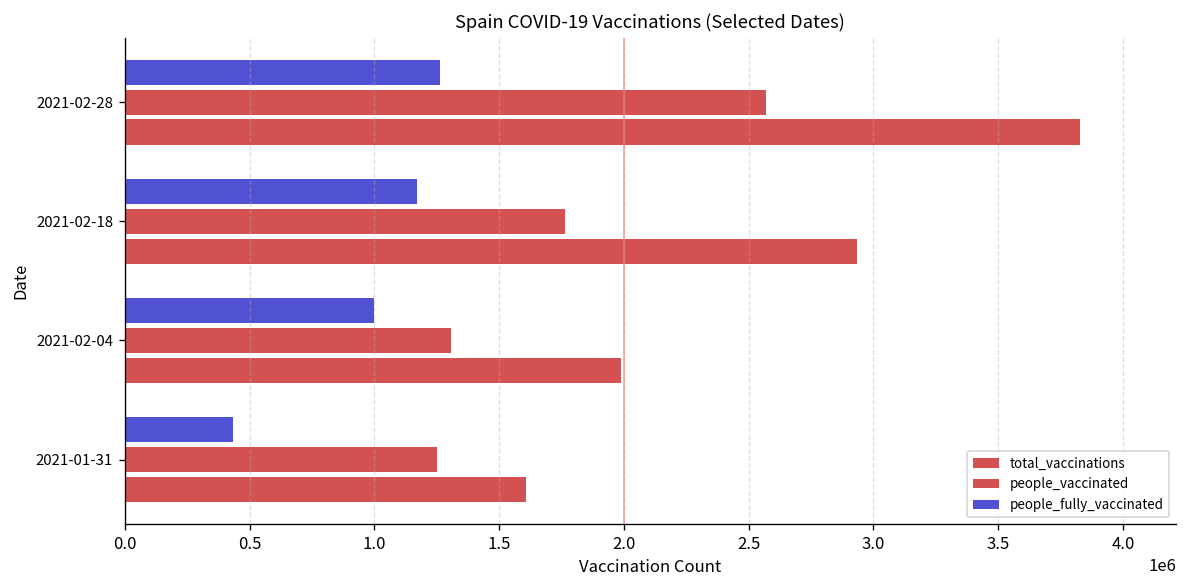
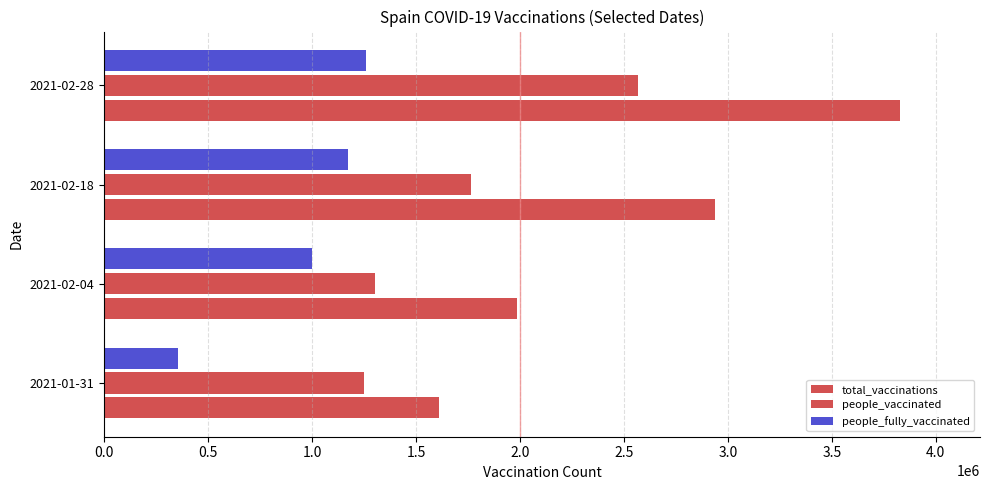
people_fully_vaccinated, 2021-01-31: 430000 -> 360000
